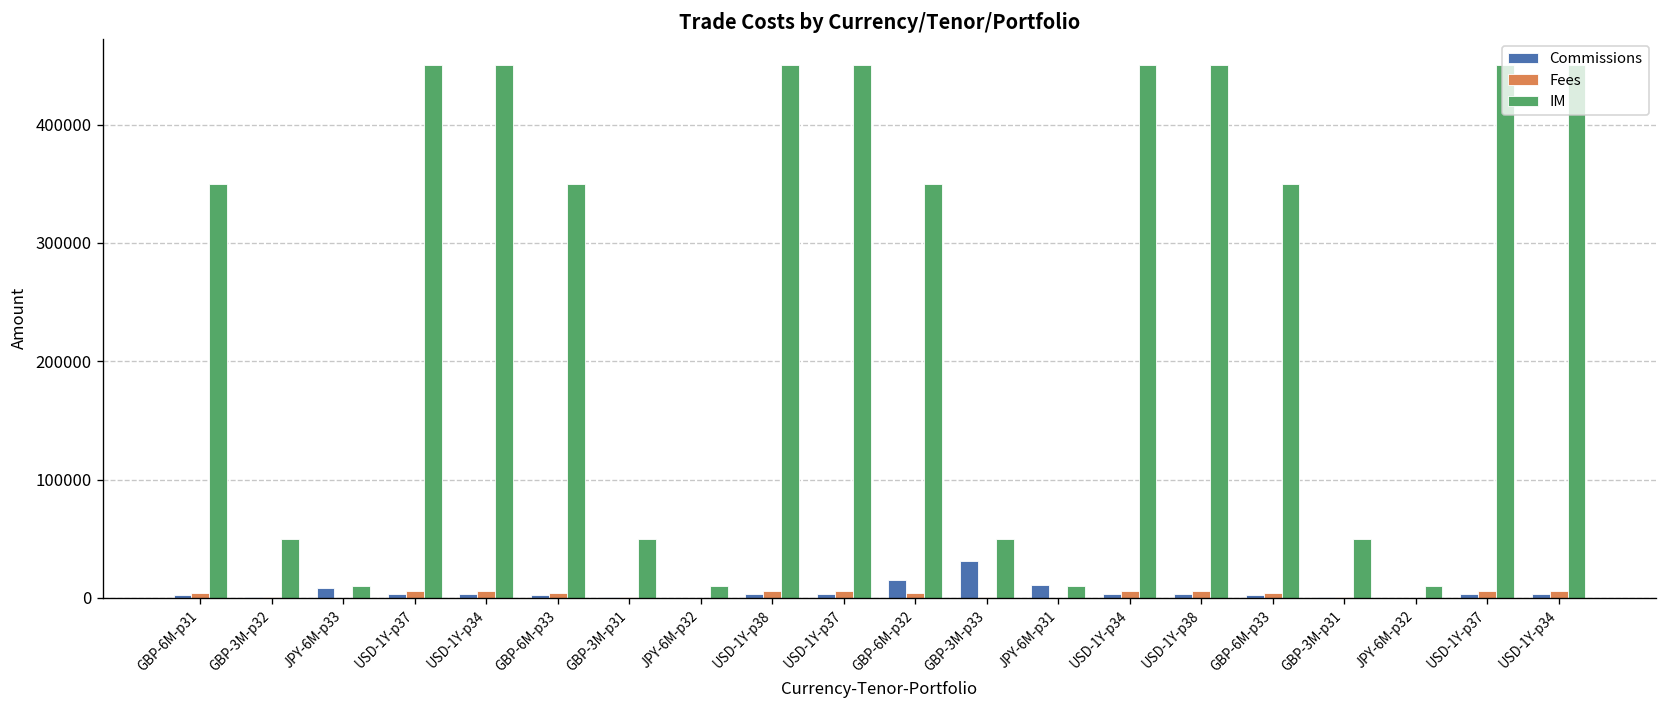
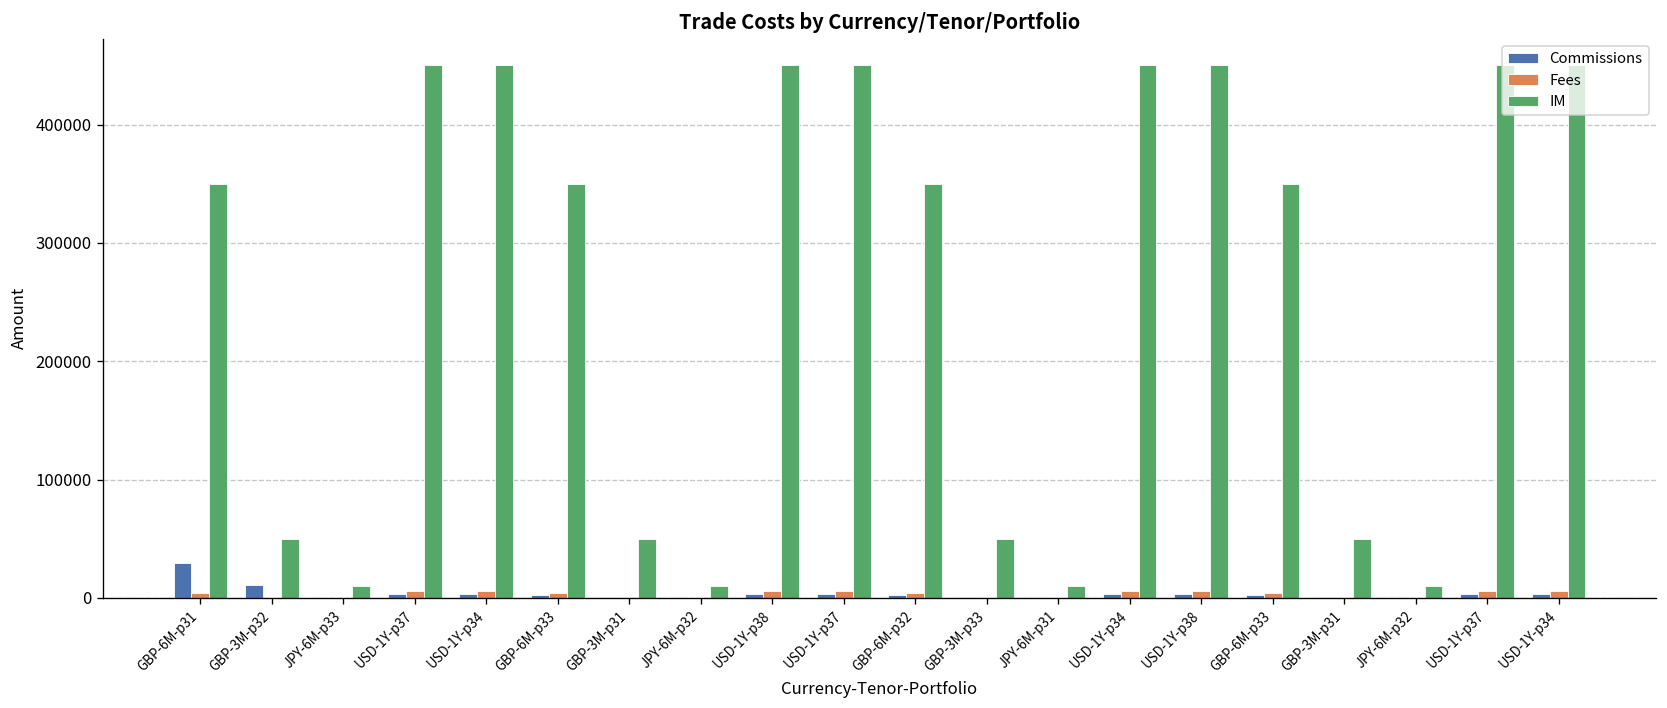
Commissions, GBP-6M-p31: 0 -> 30000
Commissions, GBP-3M-p32: 0 -> 10000
Commissions, JPY-6M-p33: 10000 -> 0
Commissions, GBP-6M-p32: 20000 -> 0
Commissions, GBP-3M-p33: 30000 -> 0
Commissions, JPY-6M-p31: 10000 -> 0
